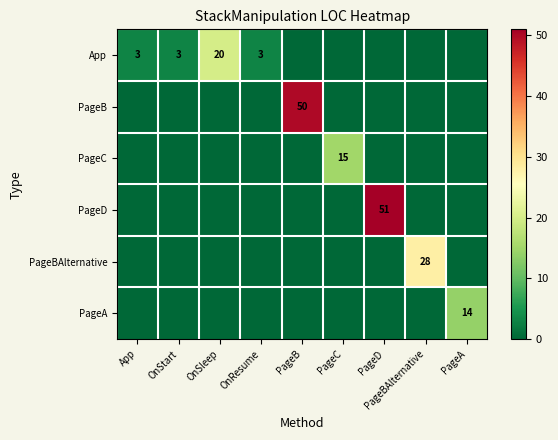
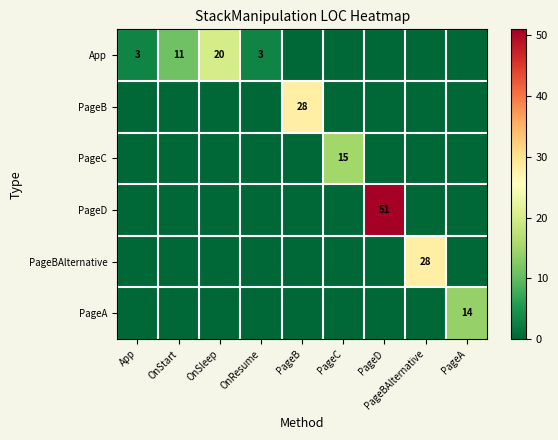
App, OnStart: 3 -> 11
PageB, PageB: 50 -> 28
